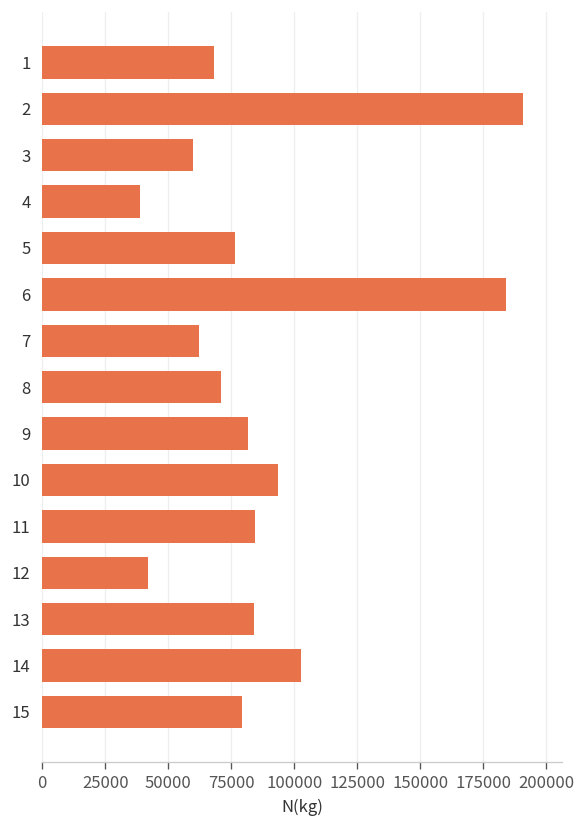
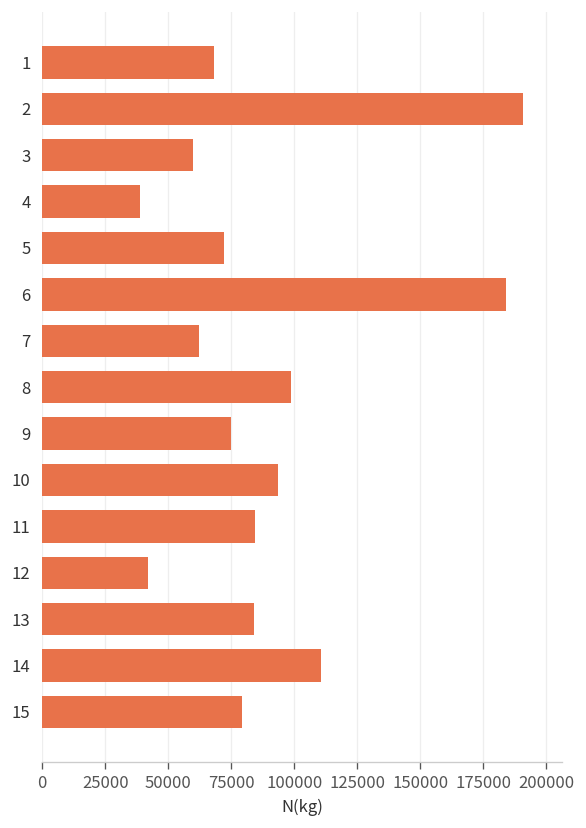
5: 77000 -> 72000
8: 71000 -> 99000
9: 82000 -> 75000
14: 103000 -> 111000
